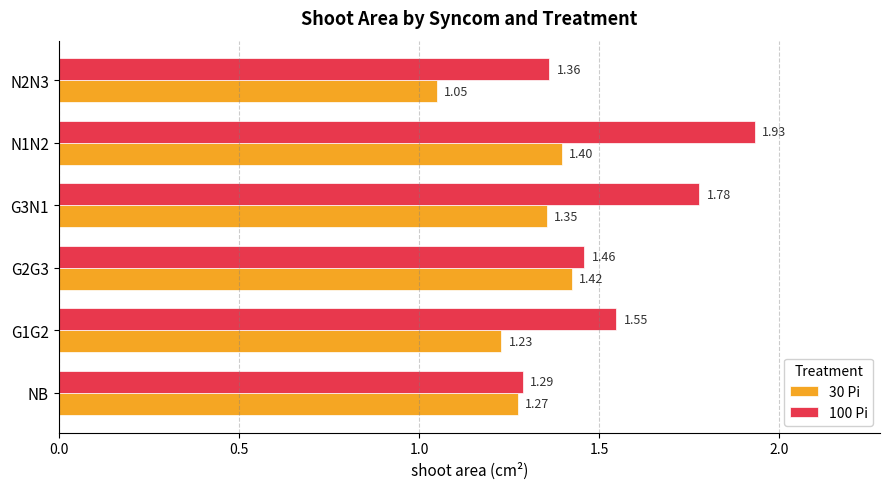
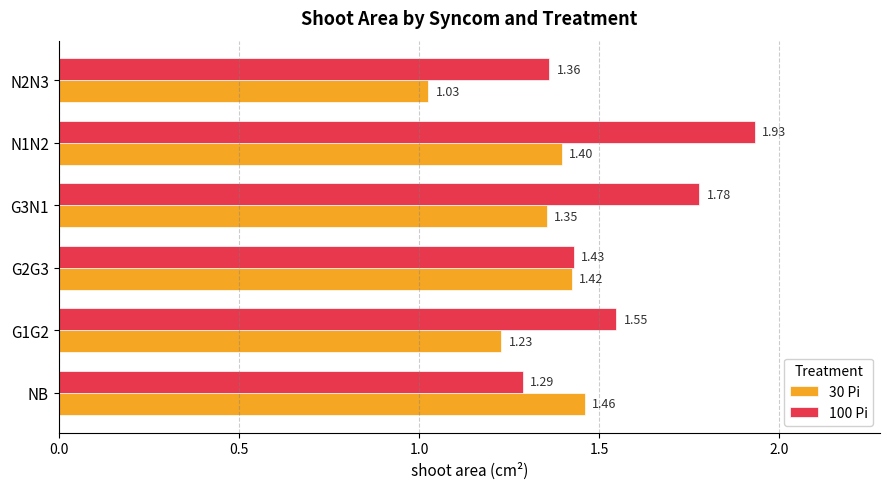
30 Pi, N2N3: 1.05 -> 1.03
100 Pi, G2G3: 1.46 -> 1.43
30 Pi, NB: 1.27 -> 1.46
